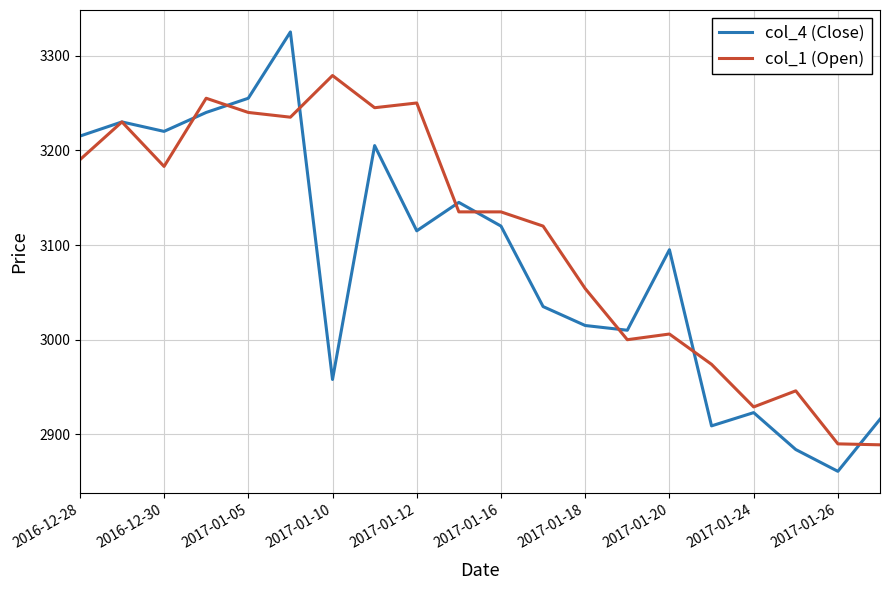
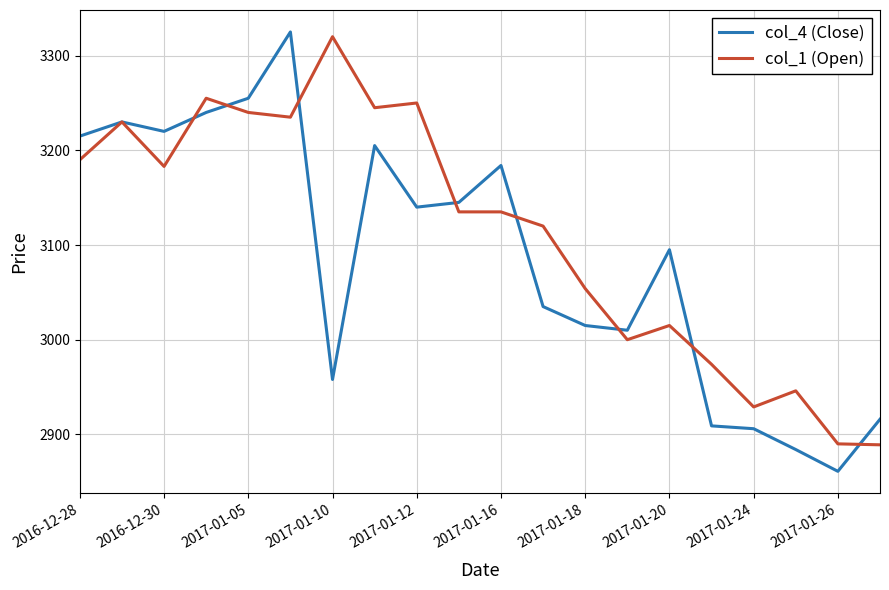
col_1 (Open), 2017-01-10: 3280 -> 3320
col_4 (Close), 2017-01-12: 3120 -> 3140
col_4 (Close), 2017-01-16: 3120 -> 3180
col_1 (Open), 2017-01-20: 3010 -> 3020
col_4 (Close), 2017-01-24: 2920 -> 2910
